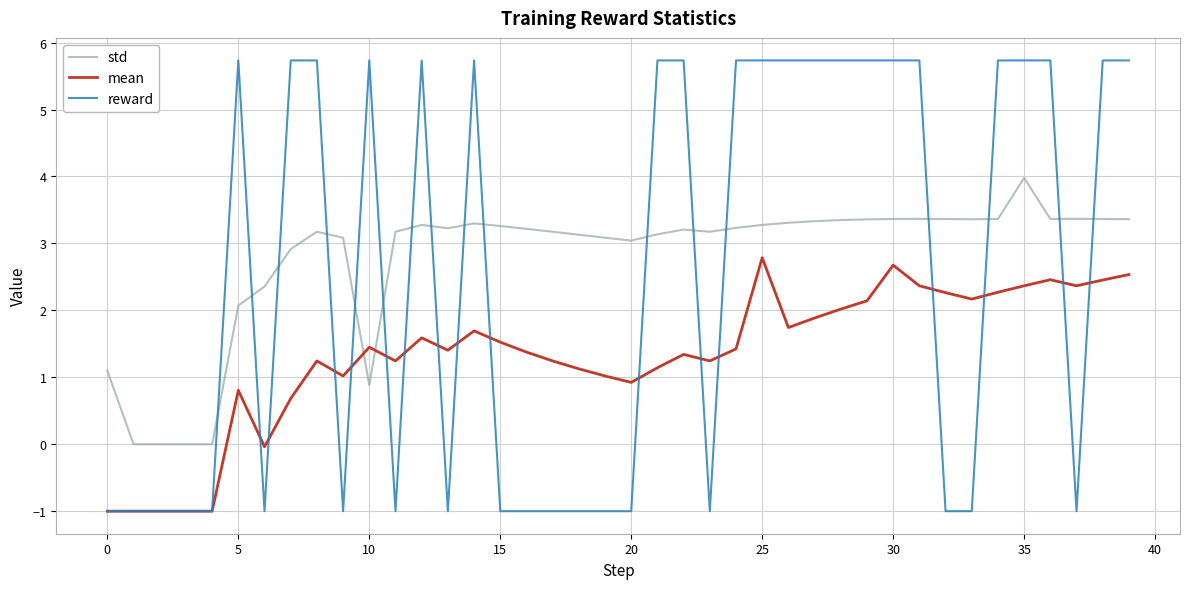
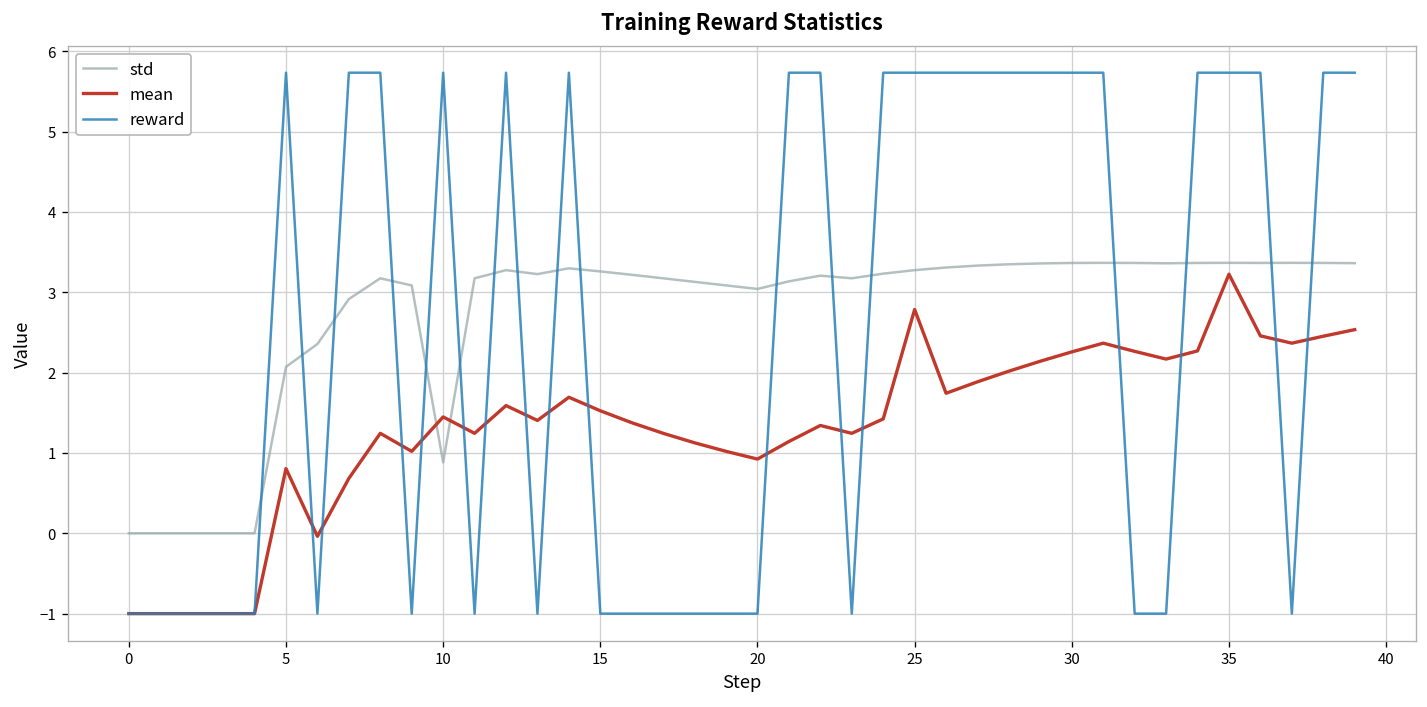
std, 0: 1.1 -> 0.0
mean, 30: 2.7 -> 2.3
std, 35: 4.0 -> 3.4
mean, 35: 2.4 -> 3.2
